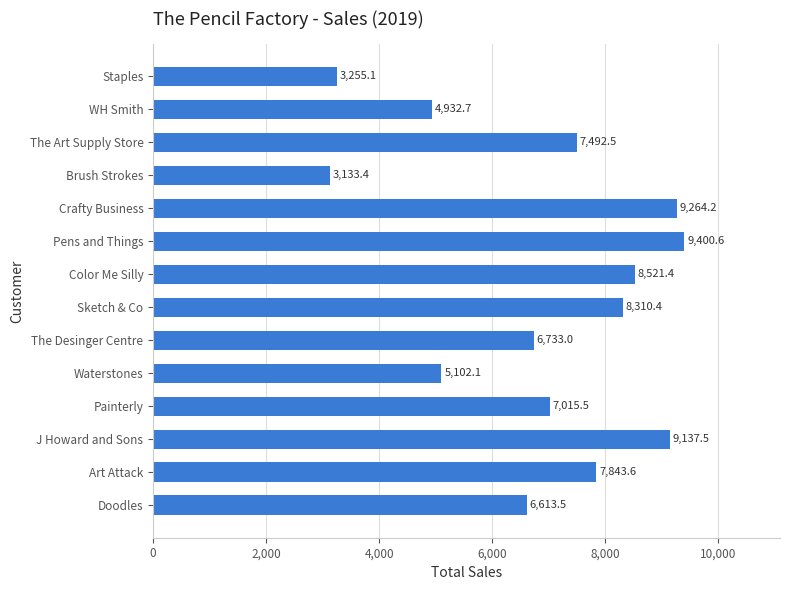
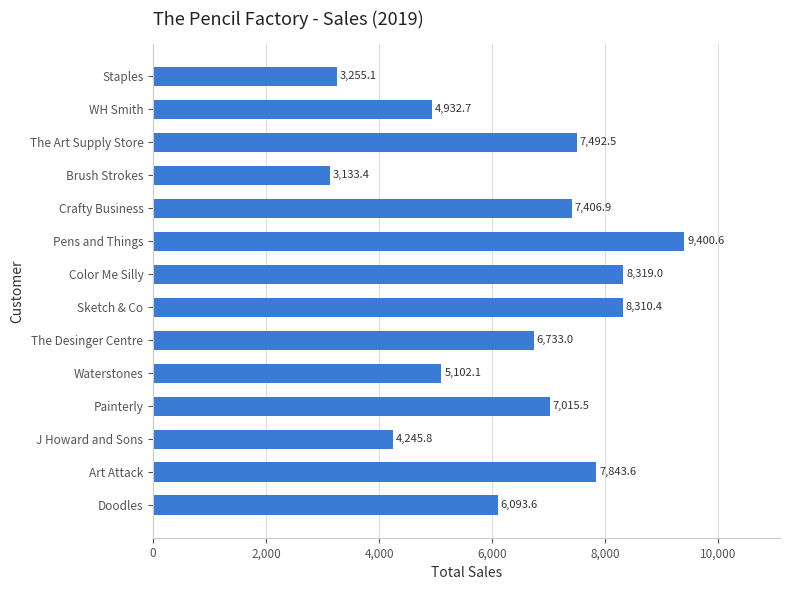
Crafty Business: 9,264.2 -> 7,406.9
Color Me Silly: 8,521.4 -> 8,319.0
J Howard and Sons: 9,137.5 -> 4,245.8
Doodles: 6,613.5 -> 6,093.6
